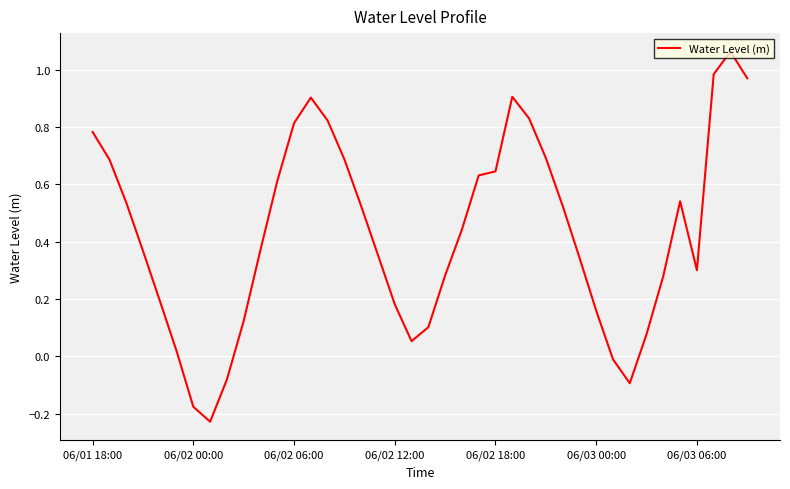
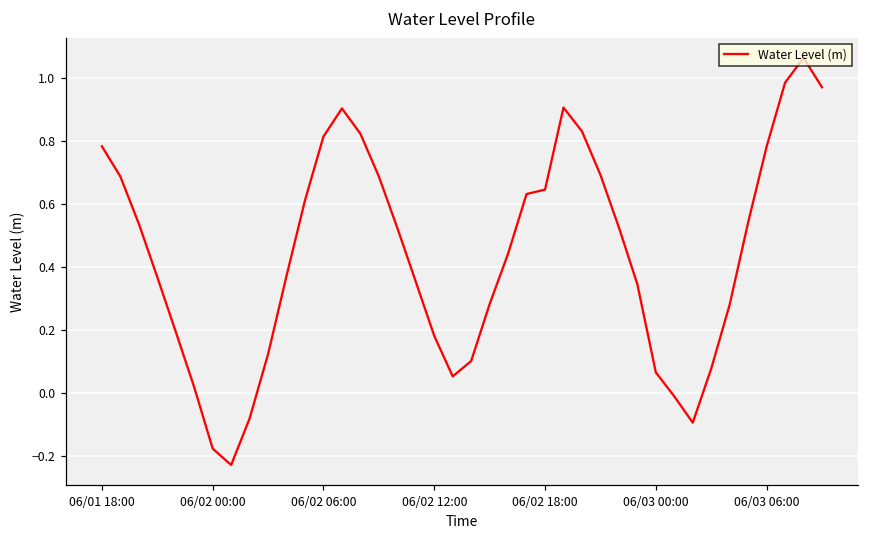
06/03 00:00: 0.16 -> 0.07
06/03 06:00: 0.30 -> 0.78
